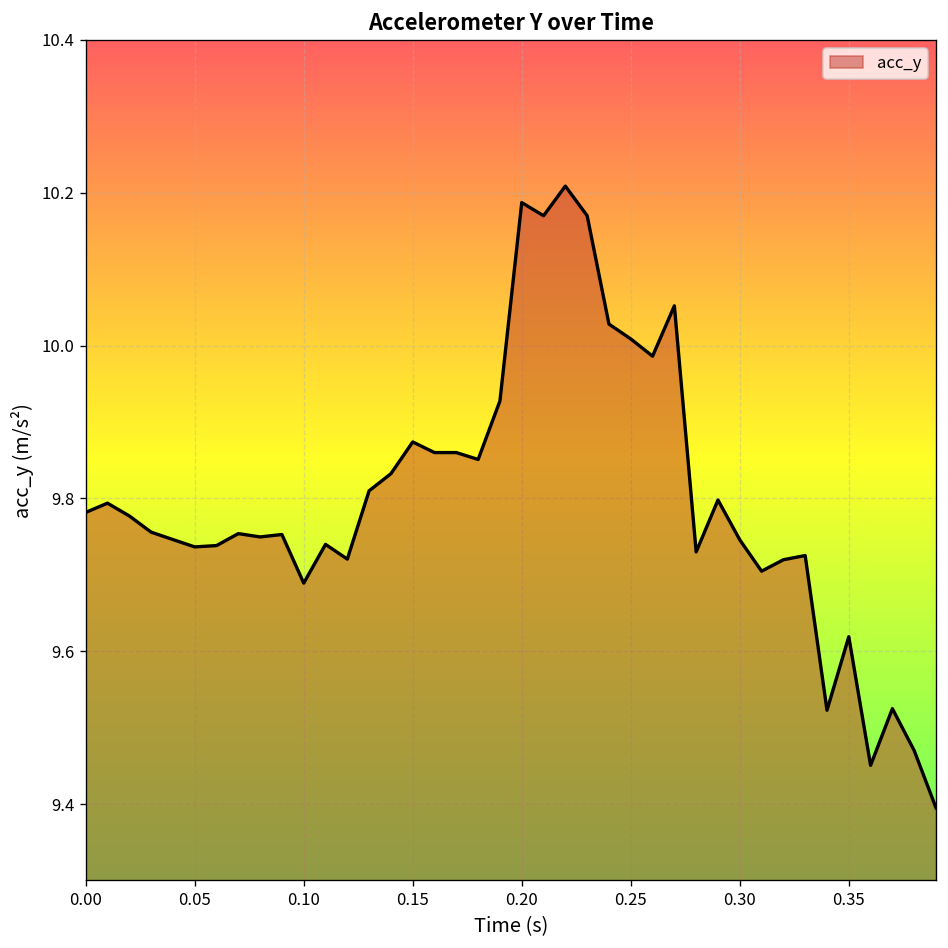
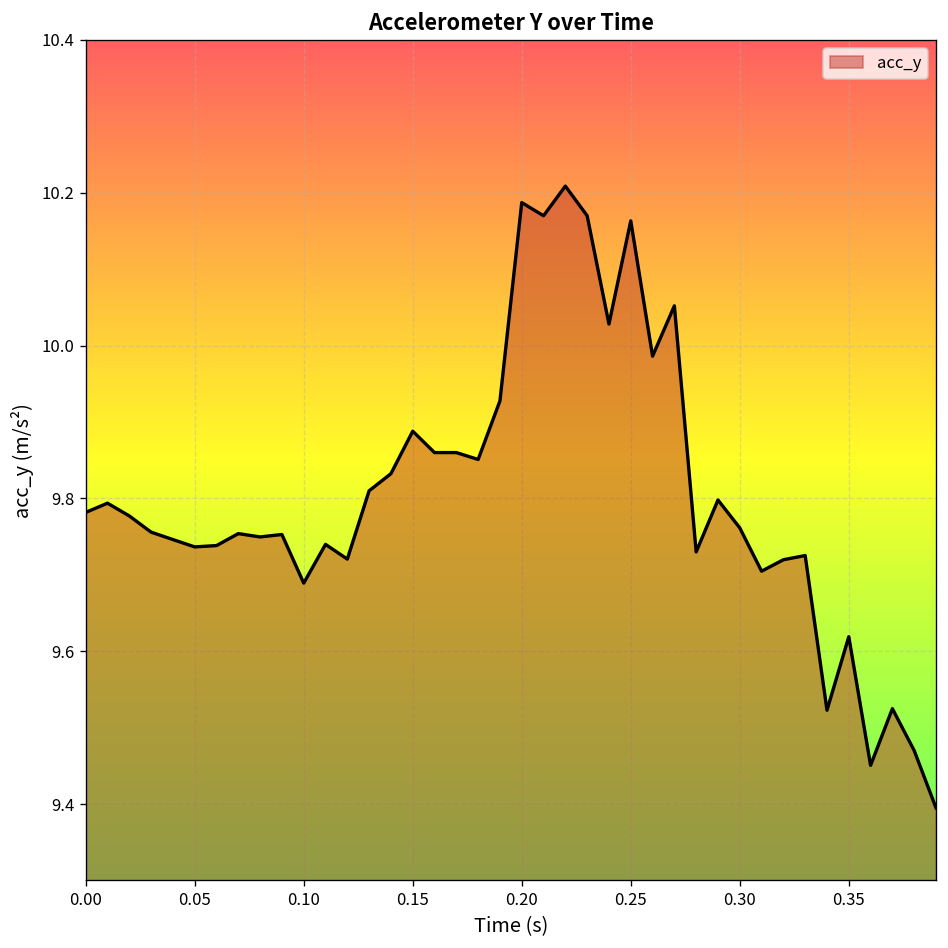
0.15: 9.87 -> 9.89
0.25: 10.01 -> 10.16
0.30: 9.75 -> 9.76
